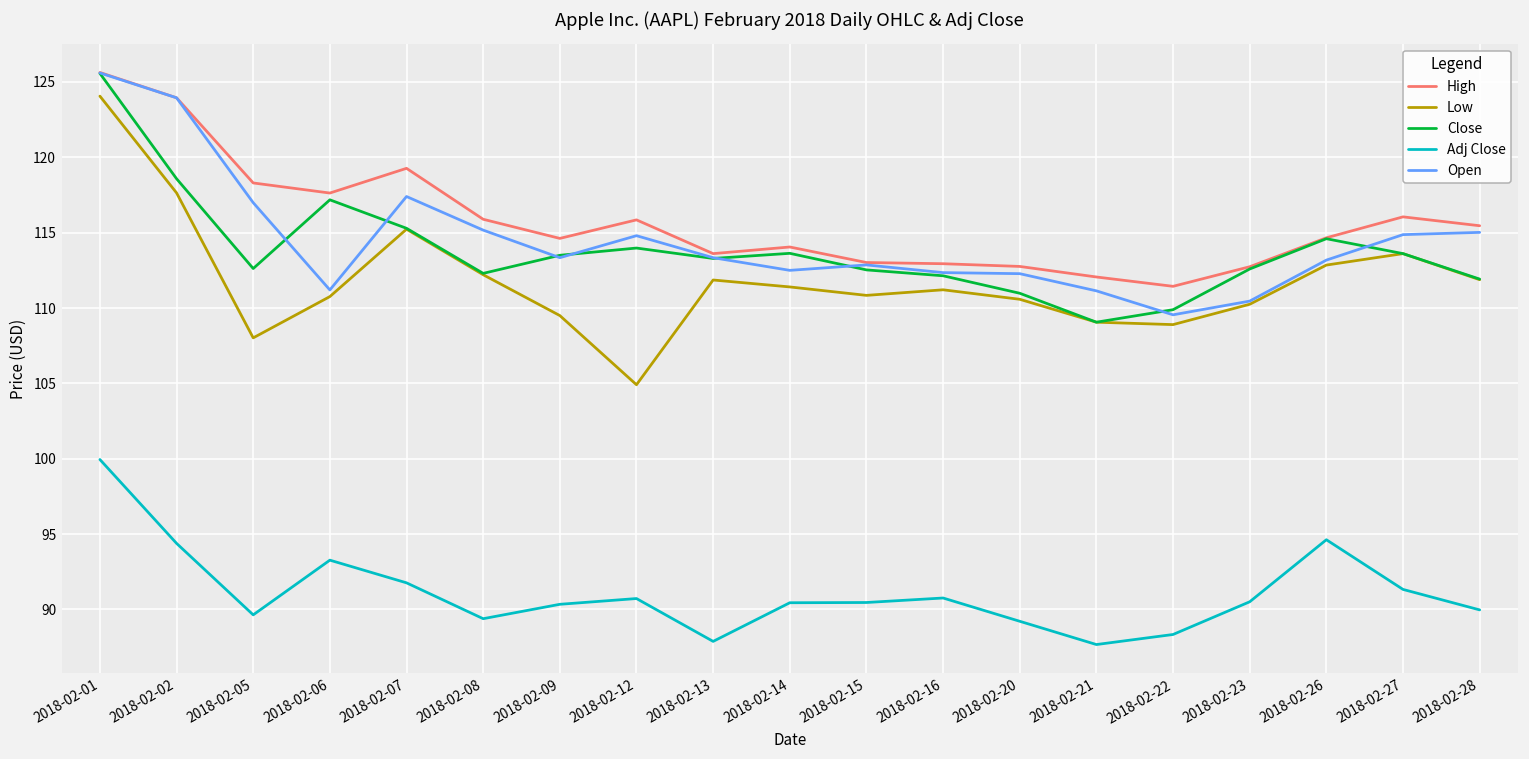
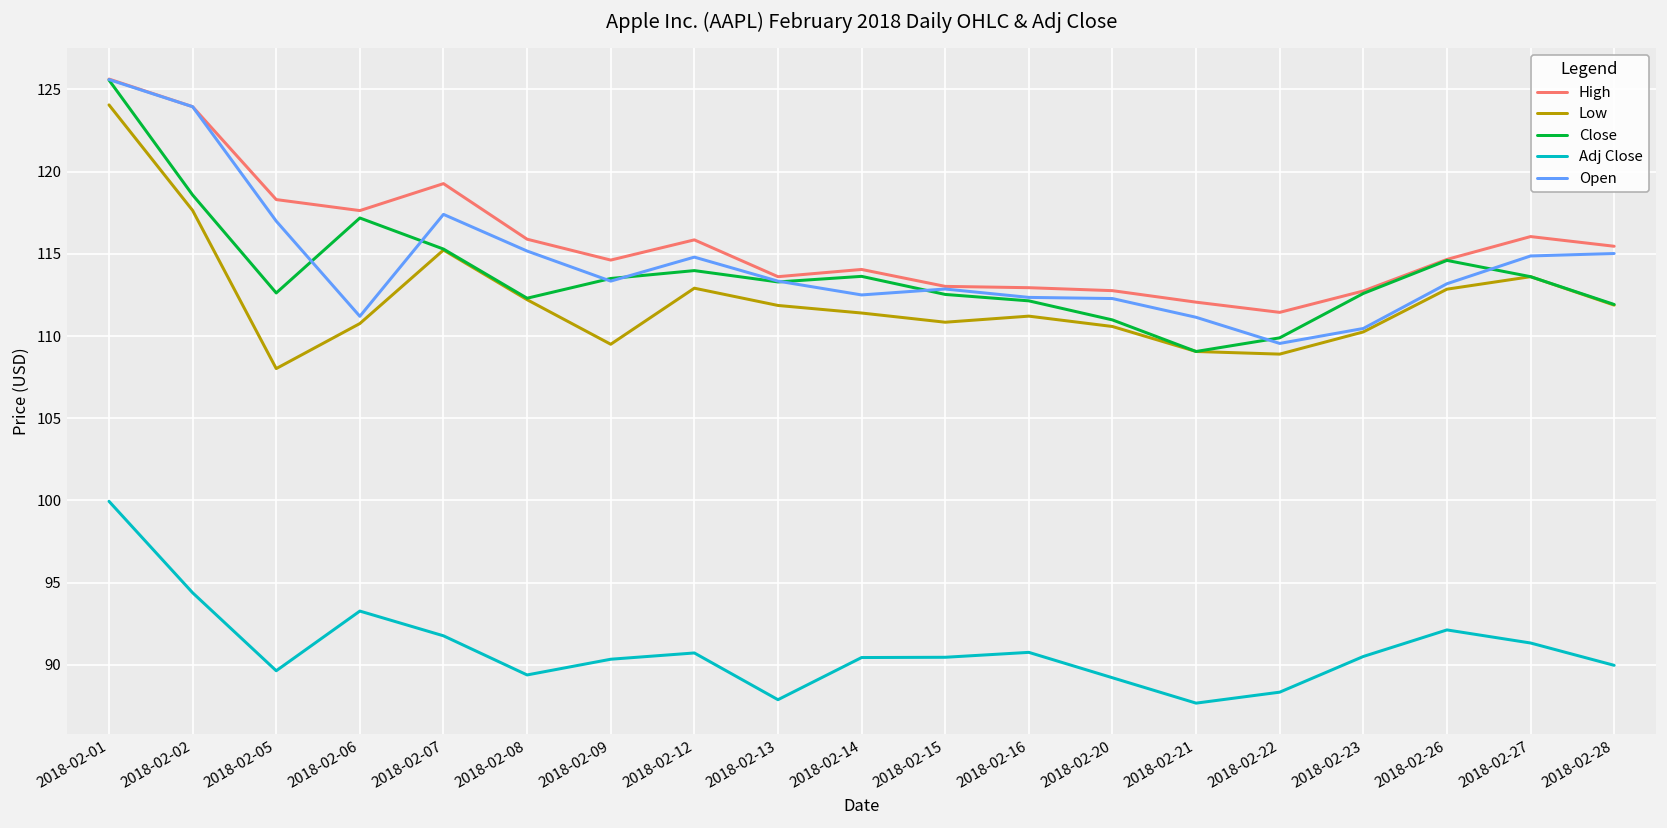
Low, 2018-02-12: 104.9 -> 112.9
Adj Close, 2018-02-26: 94.6 -> 92.1
